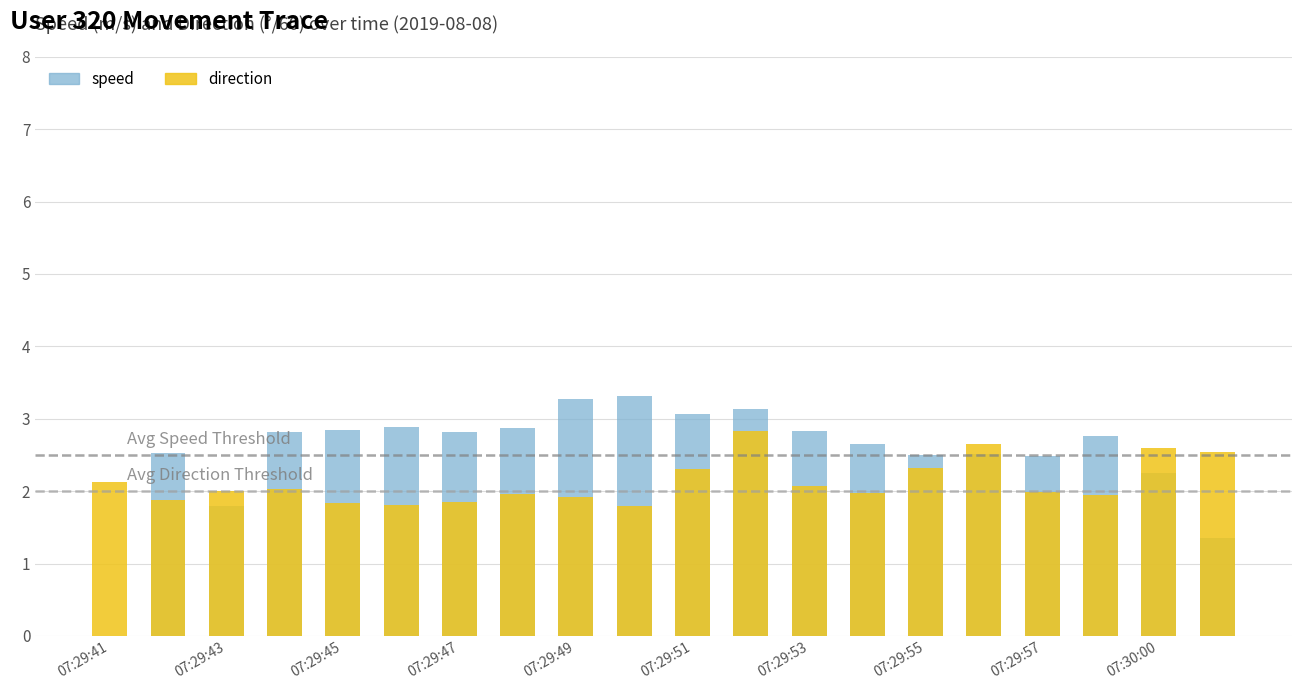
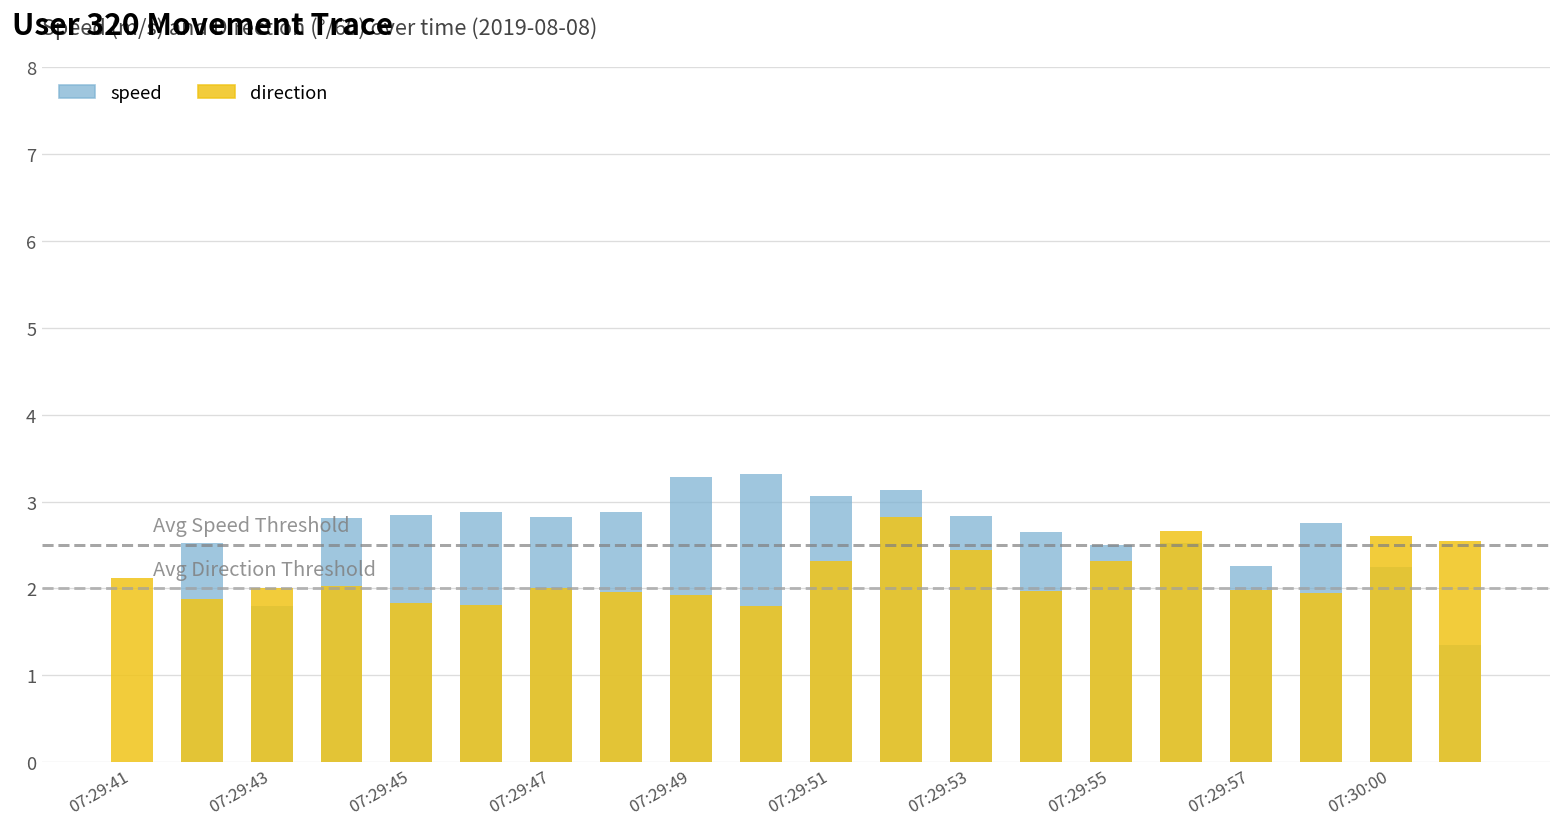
direction, 07:29:47: 1.9 -> 2.0
direction, 07:29:53: 2.1 -> 2.4
speed, 07:29:57: 2.5 -> 2.3
